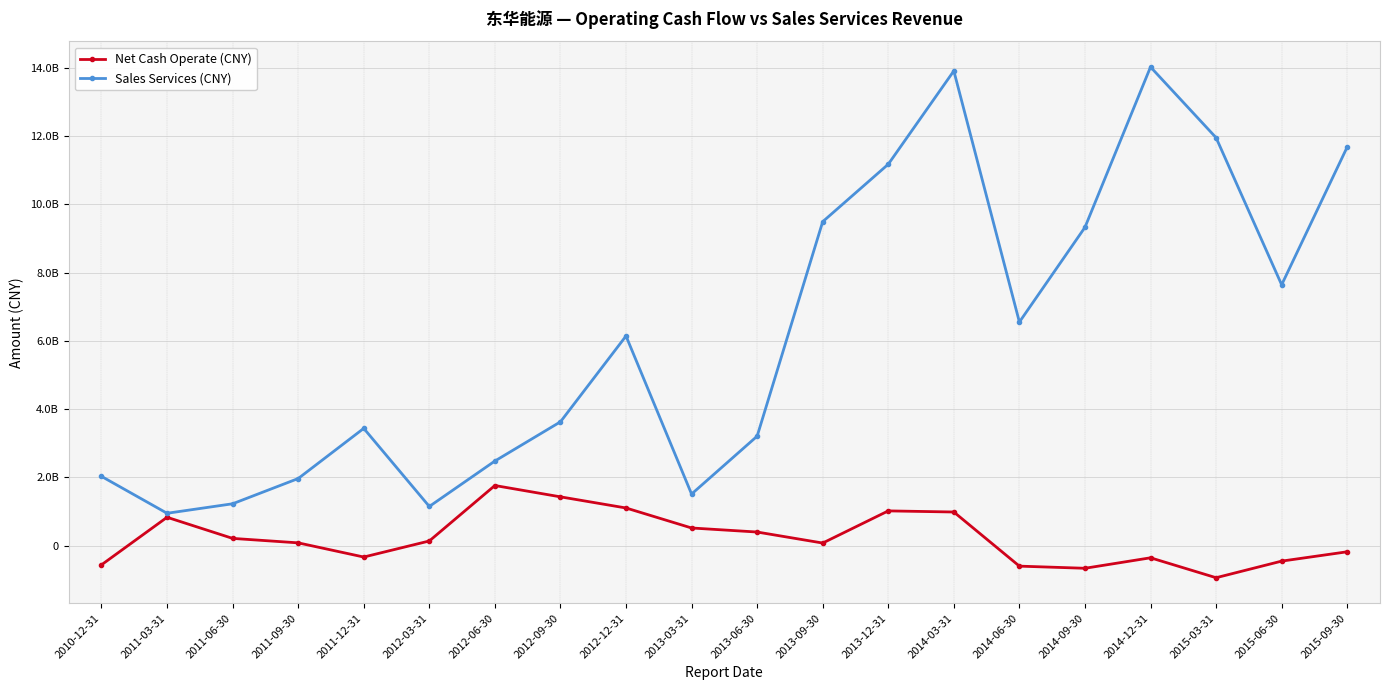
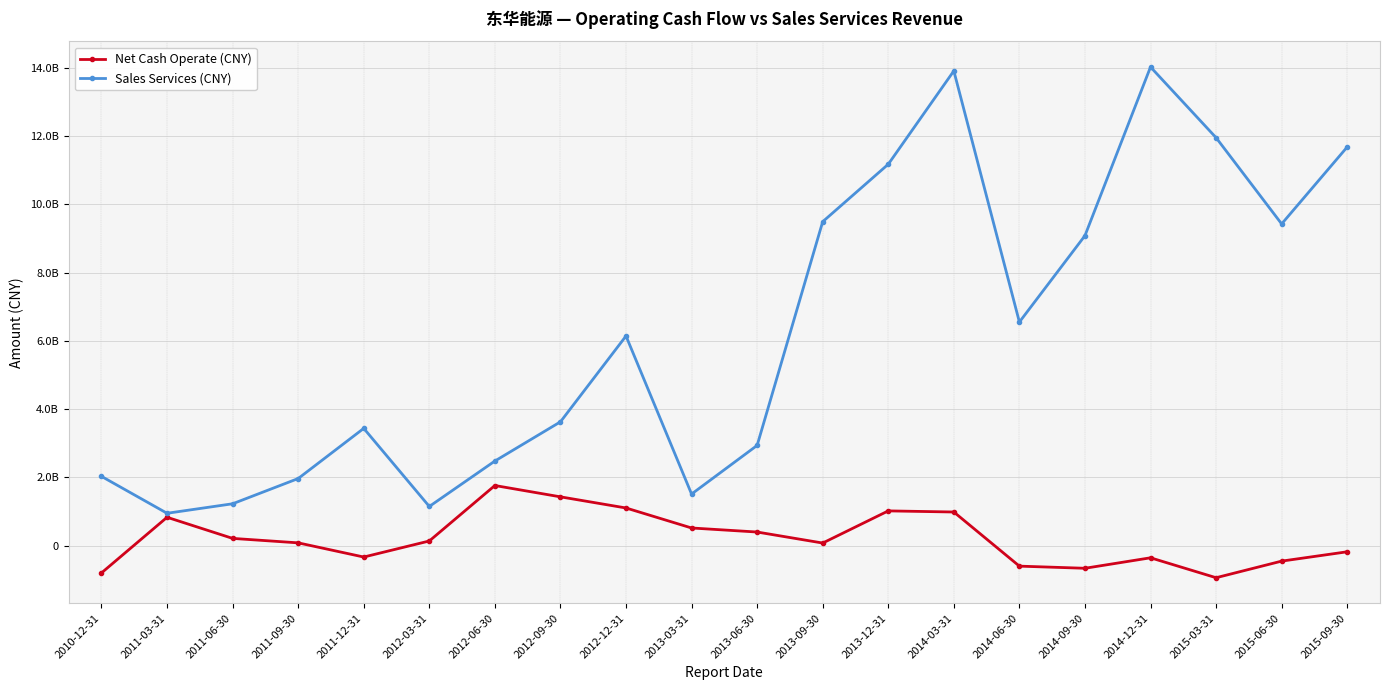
Net Cash Operate (CNY), 2010-12-31: -600000000 -> -800000000
Sales Services (CNY), 2013-06-30: 3200000000 -> 2900000000
Sales Services (CNY), 2014-09-30: 9300000000 -> 9100000000
Sales Services (CNY), 2015-06-30: 7600000000 -> 9400000000
